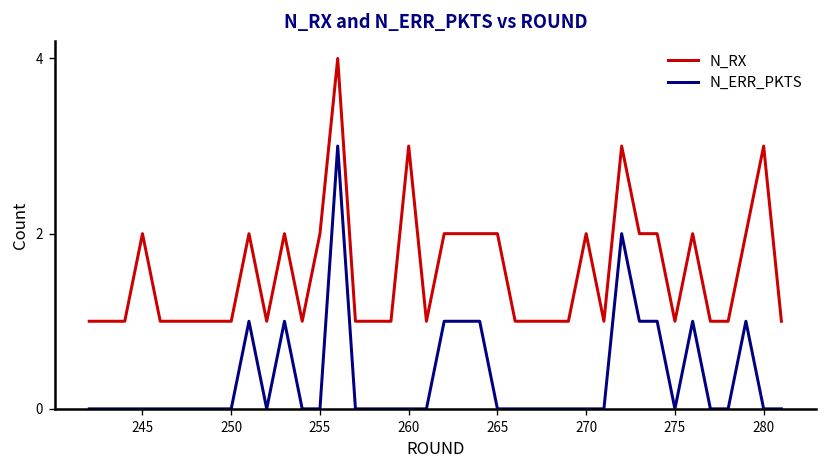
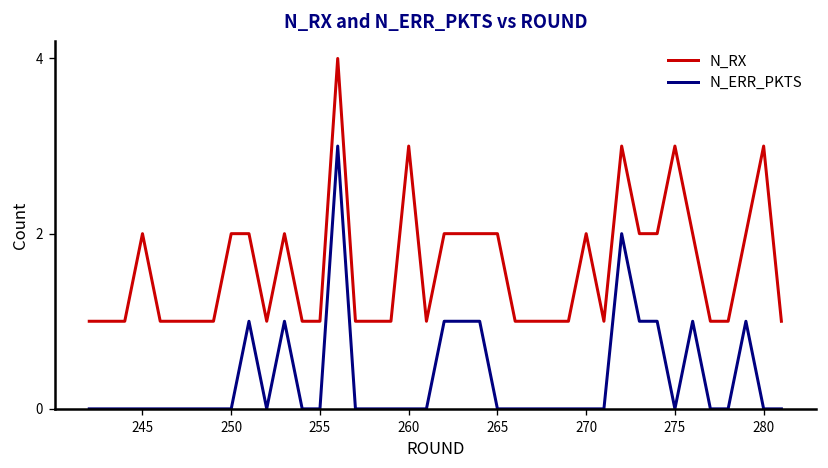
N_RX, 250: 1 -> 2
N_RX, 255: 2 -> 1
N_RX, 275: 1 -> 3
